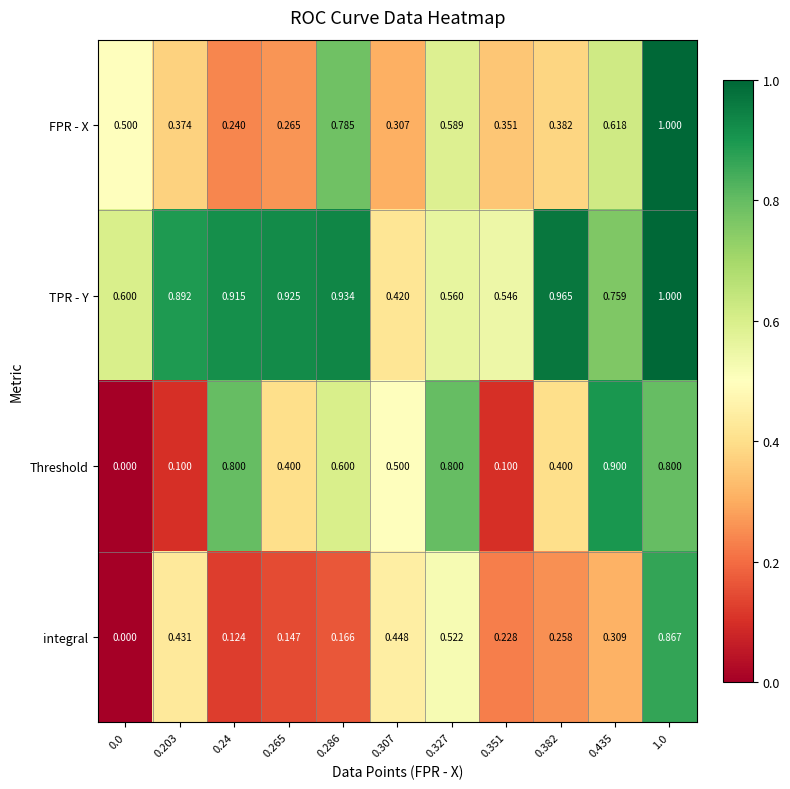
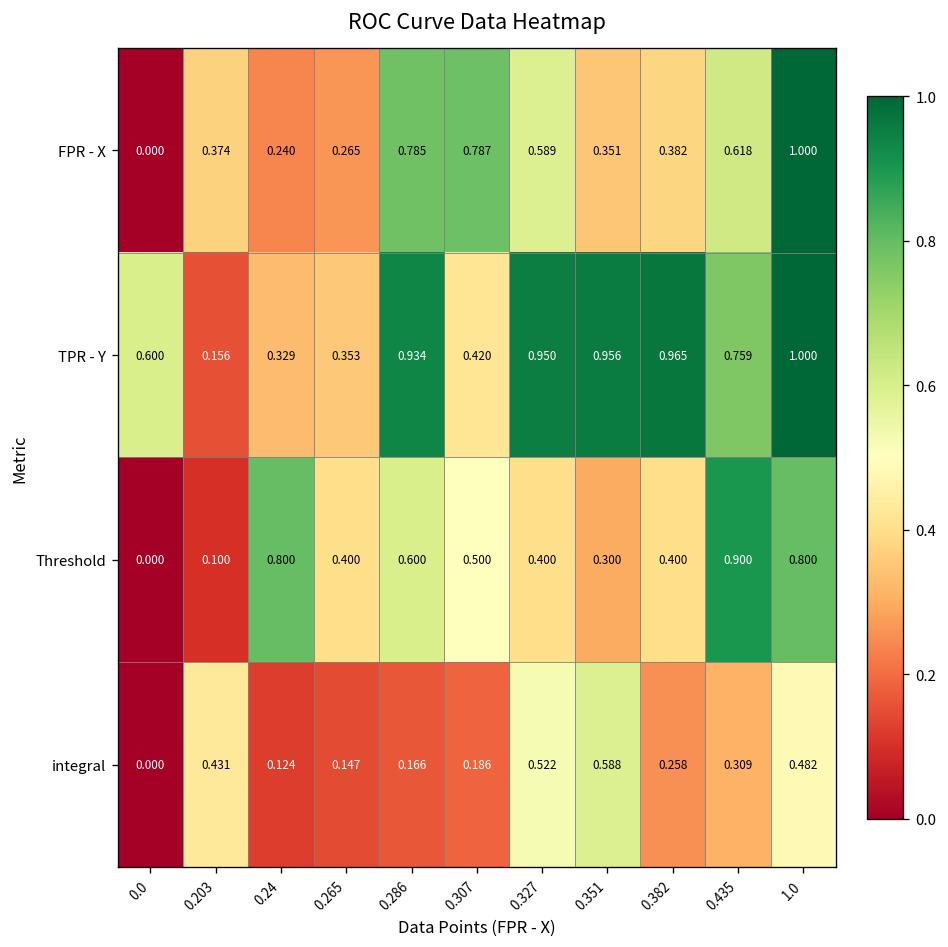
FPR - X, 0.0: 0.500 -> 0.000
FPR - X, 0.307: 0.307 -> 0.787
TPR - Y, 0.203: 0.892 -> 0.156
TPR - Y, 0.24: 0.915 -> 0.329
TPR - Y, 0.265: 0.925 -> 0.353
TPR - Y, 0.327: 0.560 -> 0.950
TPR - Y, 0.351: 0.546 -> 0.956
Threshold, 0.327: 0.800 -> 0.400
Threshold, 0.351: 0.100 -> 0.300
integral, 0.307: 0.448 -> 0.186
integral, 0.351: 0.228 -> 0.588
integral, 1.0: 0.867 -> 0.482
